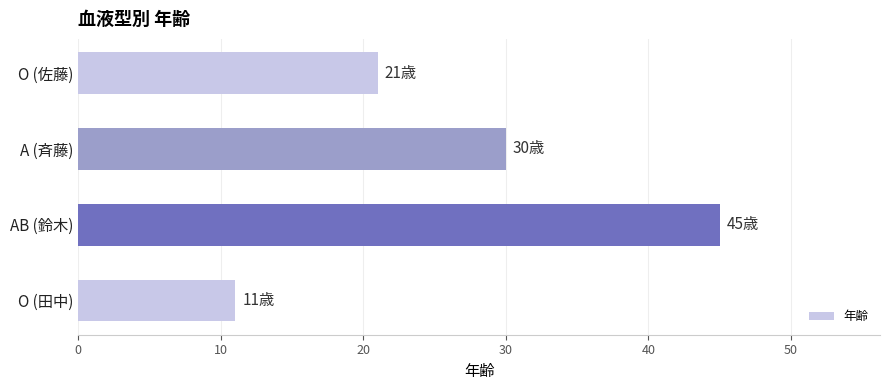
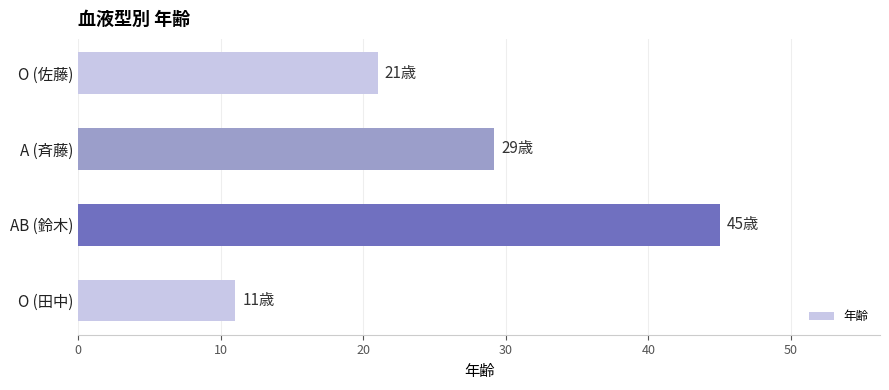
A (斉藤): 30歳 -> 29歳
